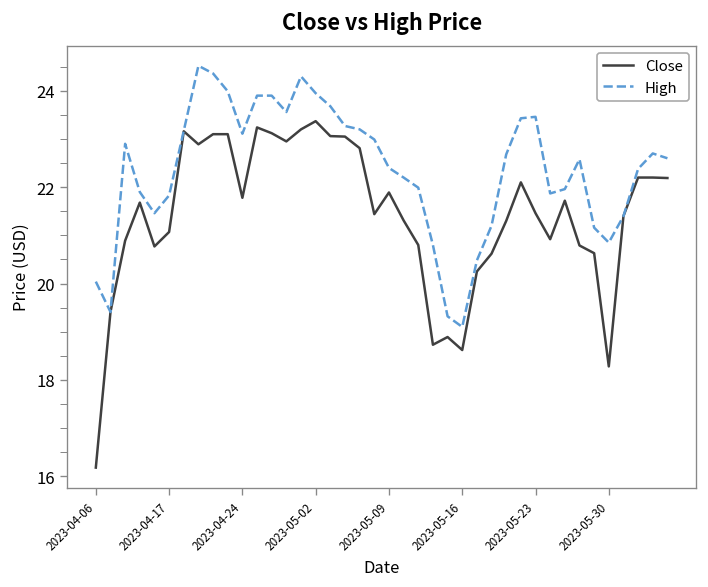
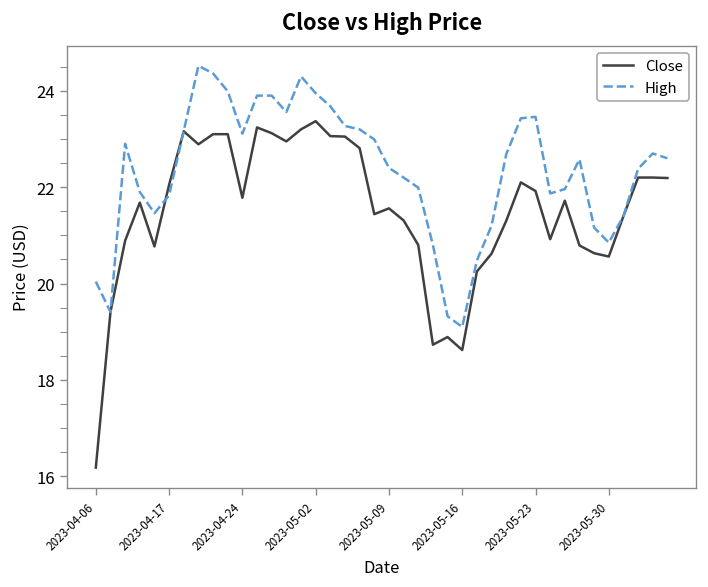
Close, 2023-04-17: 21.1 -> 22.1
Close, 2023-05-09: 21.9 -> 21.6
Close, 2023-05-23: 21.5 -> 21.9
Close, 2023-05-30: 18.3 -> 20.6
